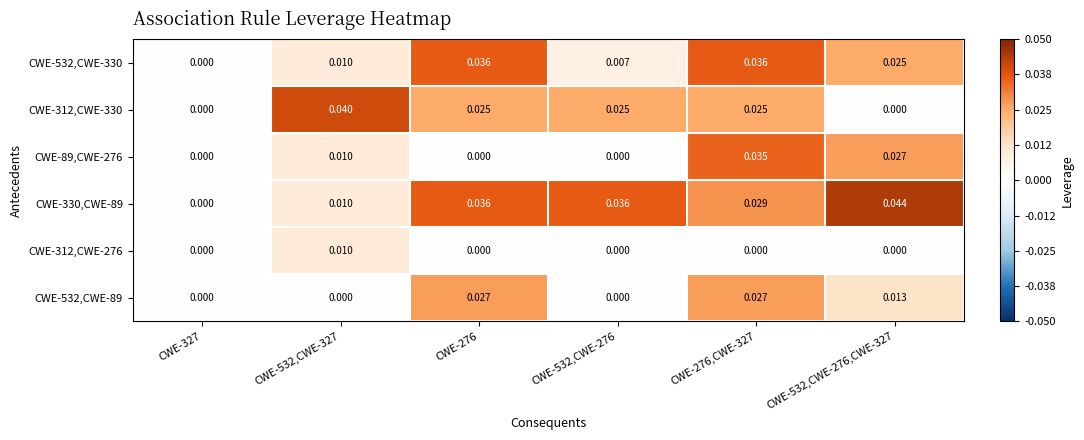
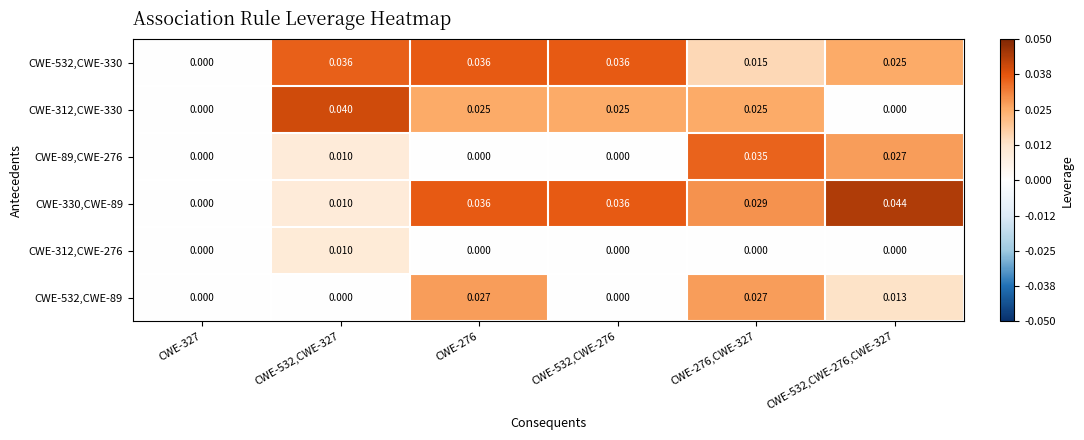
CWE-532,CWE-330, CWE-532,CWE-327: 0.010 -> 0.036
CWE-532,CWE-330, CWE-532,CWE-276: 0.007 -> 0.036
CWE-532,CWE-330, CWE-276,CWE-327: 0.036 -> 0.015
